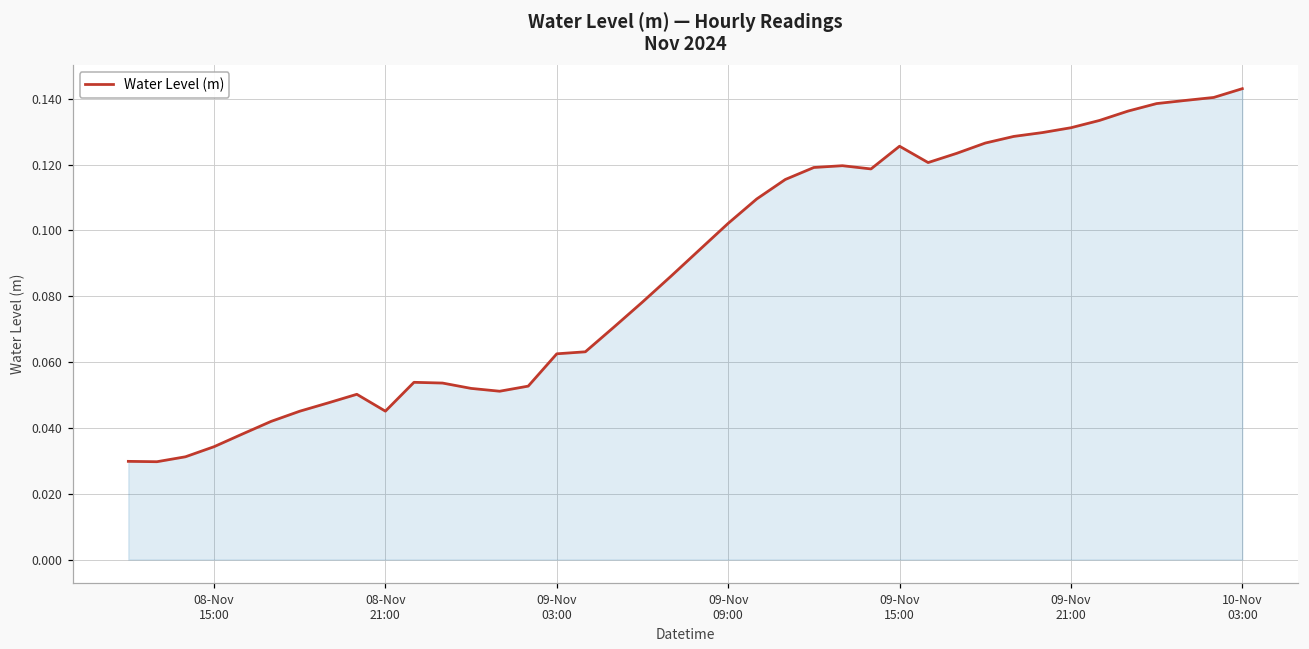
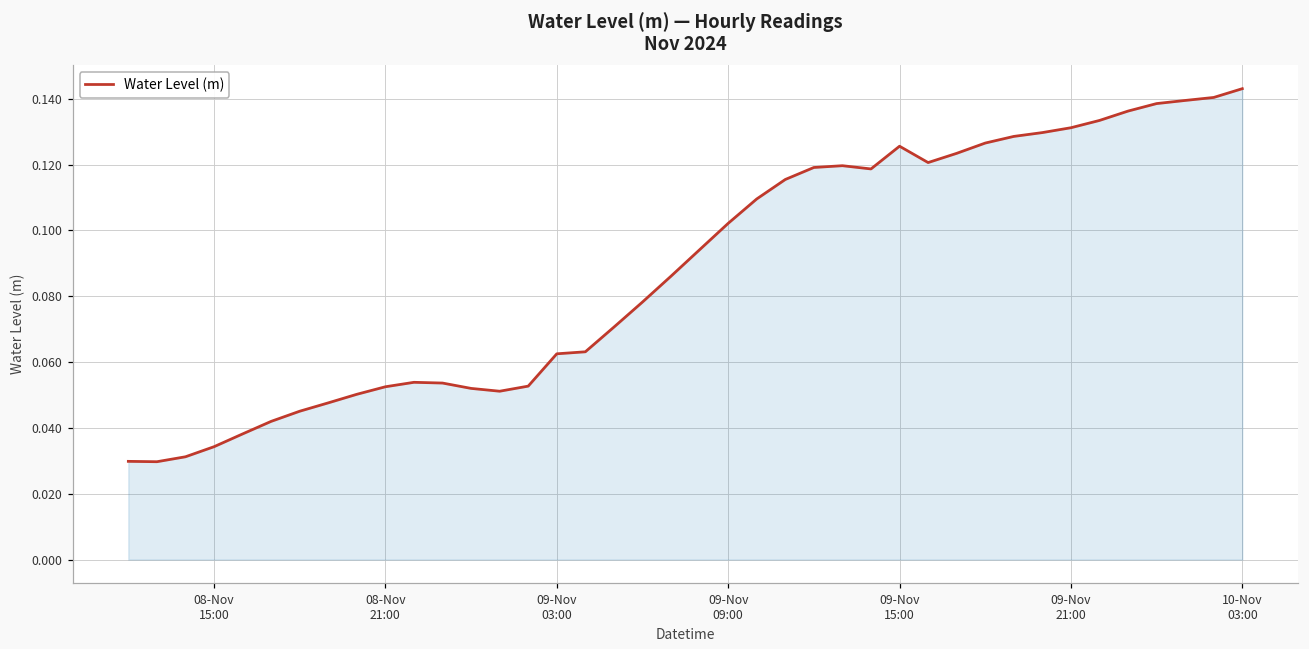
08-Nov 21:00: 0.045 -> 0.053
